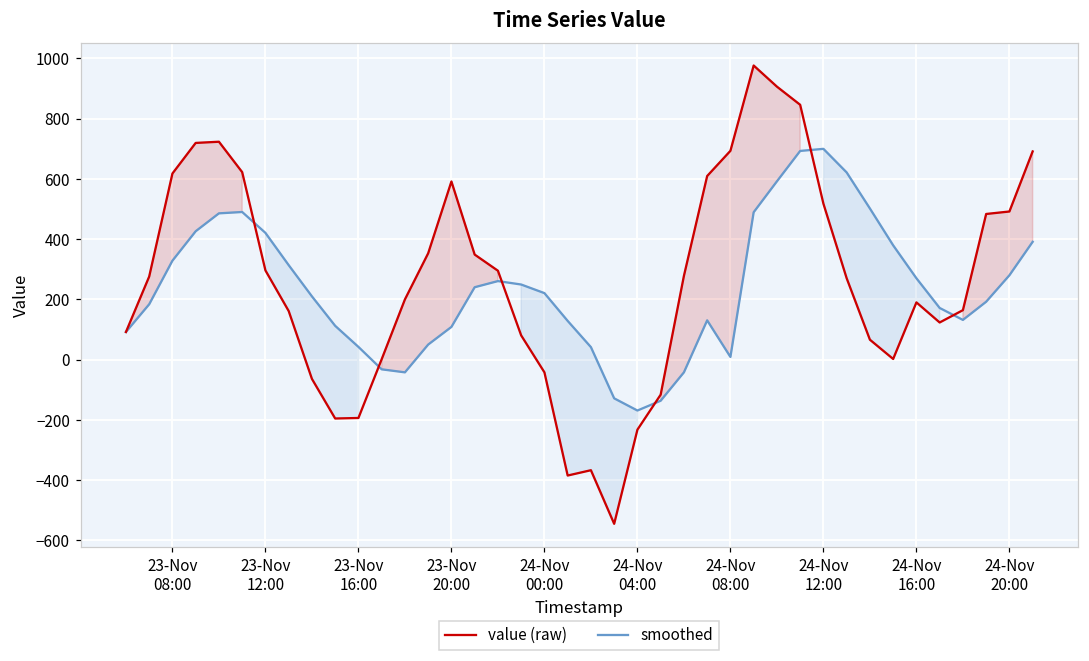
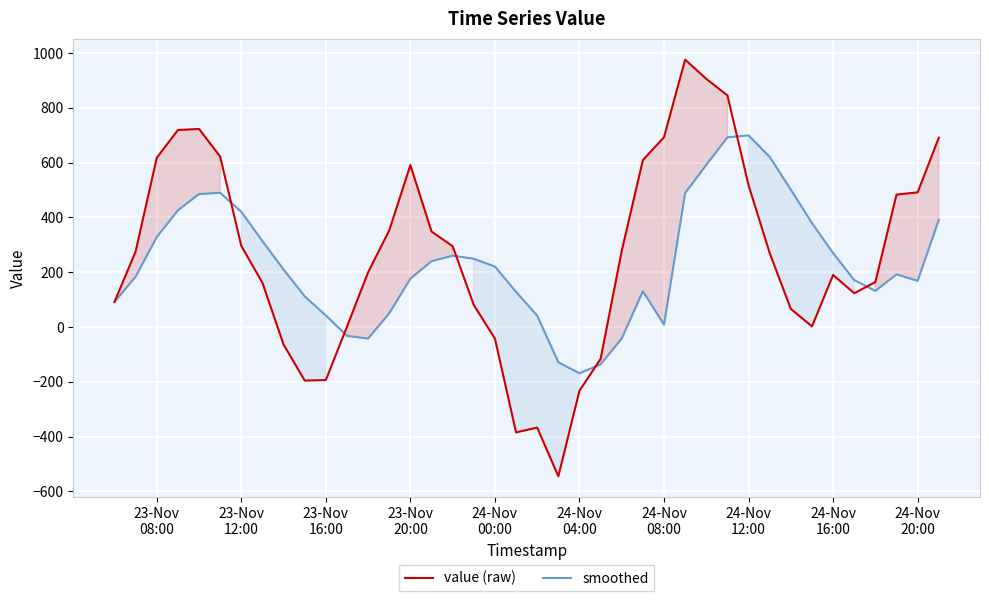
smoothed, 23-Nov 20:00: 110 -> 180
smoothed, 24-Nov 20:00: 280 -> 170
